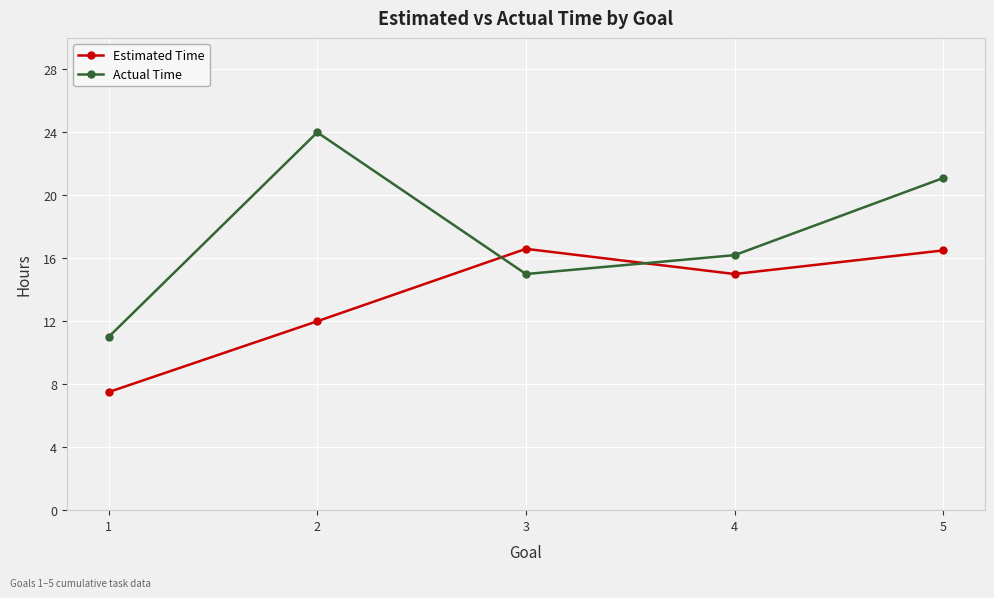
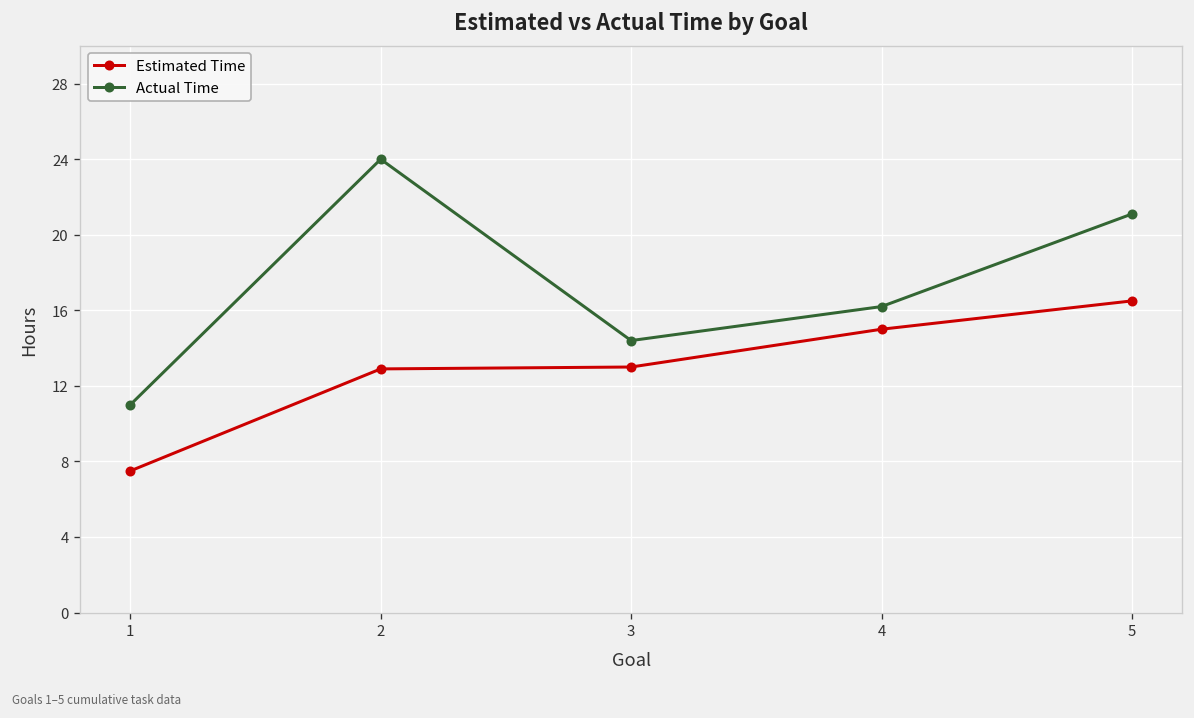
Estimated Time, 2: 12.0 -> 12.9
Estimated Time, 3: 16.6 -> 13.0
Actual Time, 3: 15.0 -> 14.4
